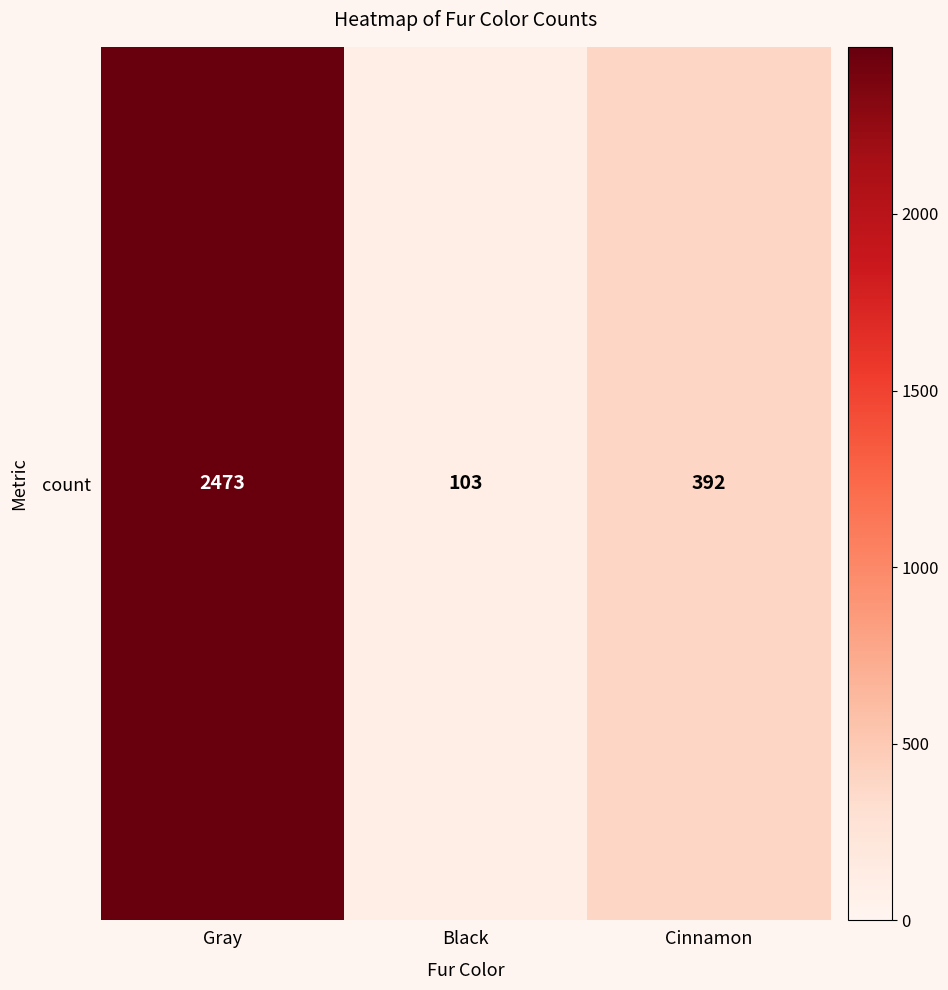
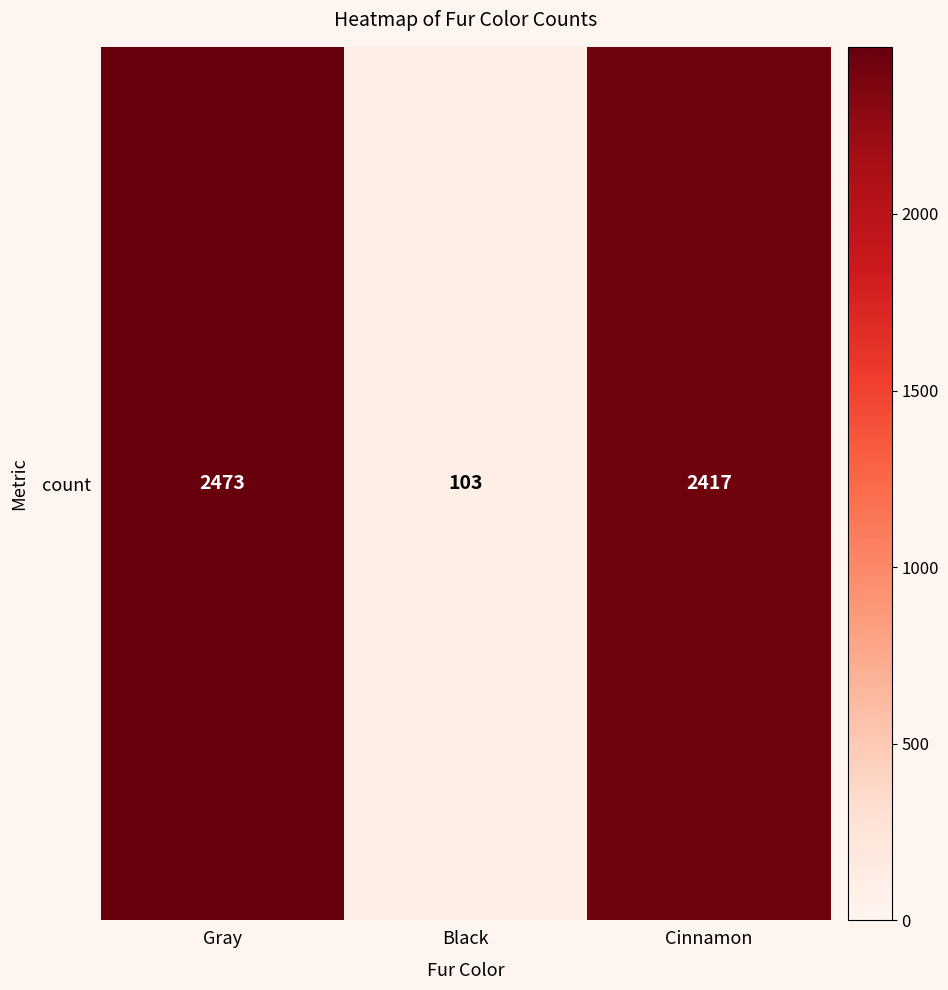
count, Cinnamon: 392 -> 2417
